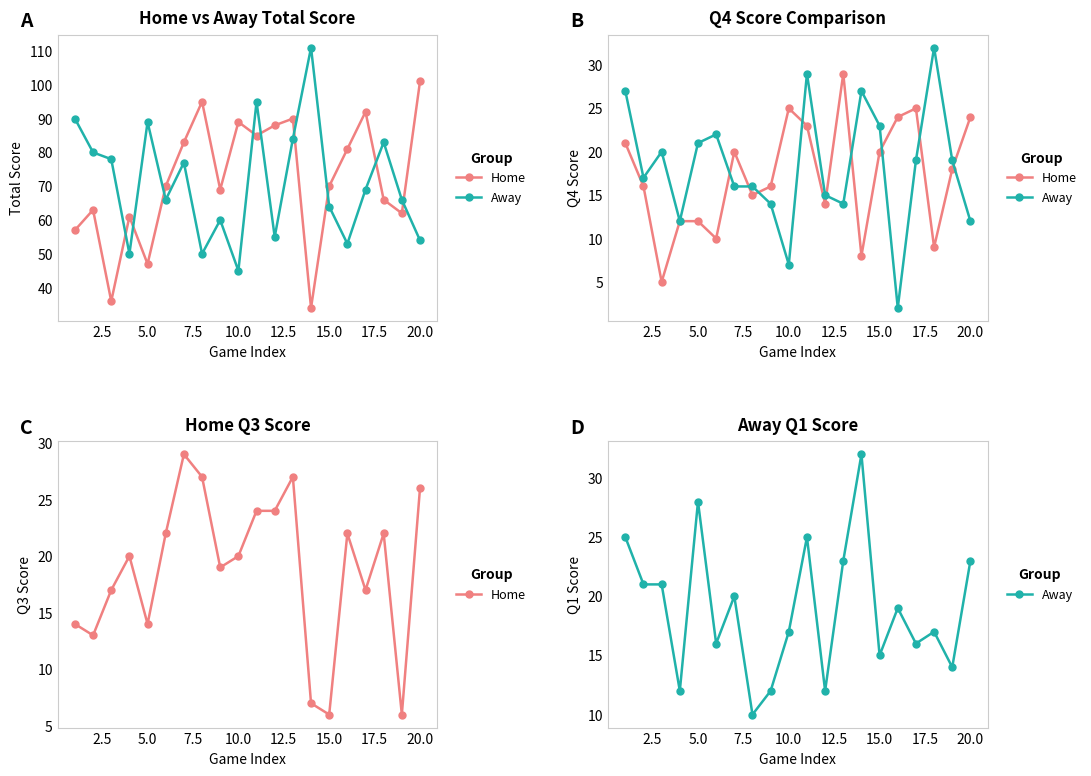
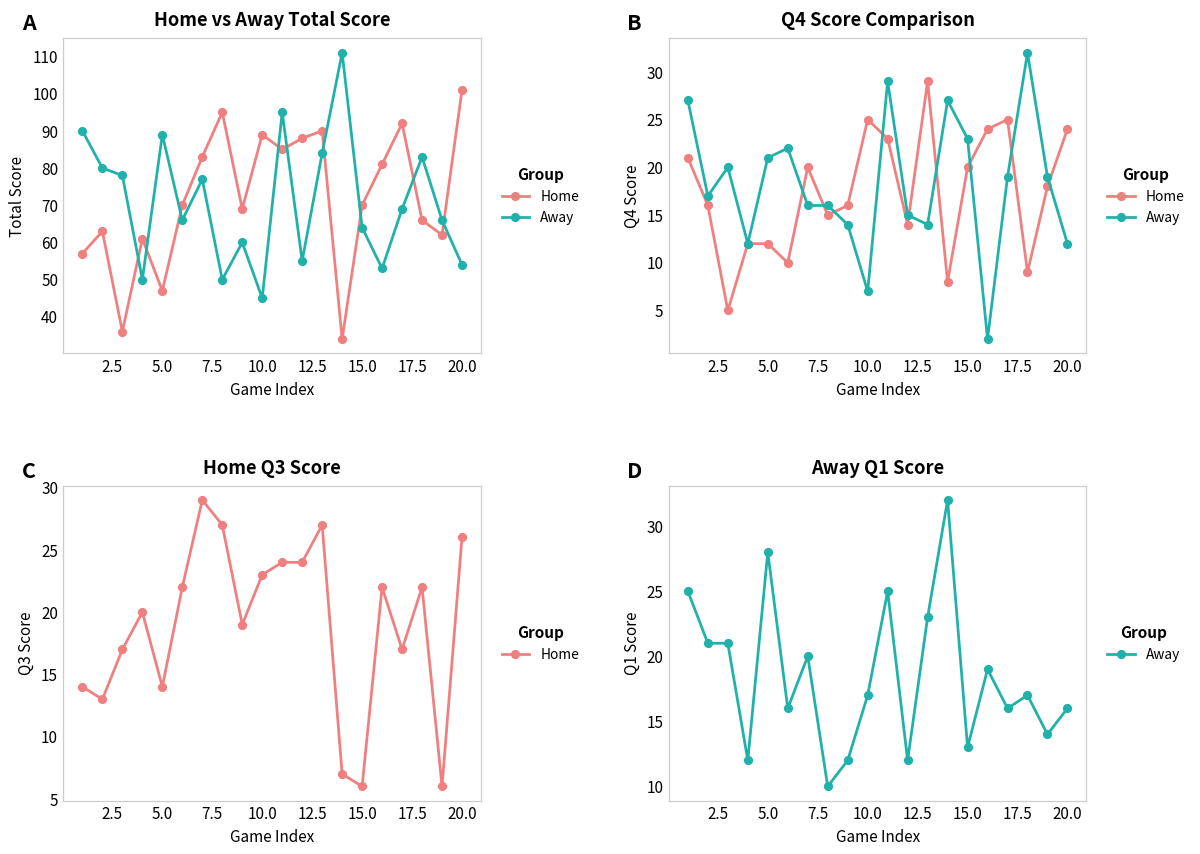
Home Q3 Score, 10.0: 20 -> 23
Away Q1 Score, 15.0: 15 -> 13
Away Q1 Score, 20.0: 23 -> 16
